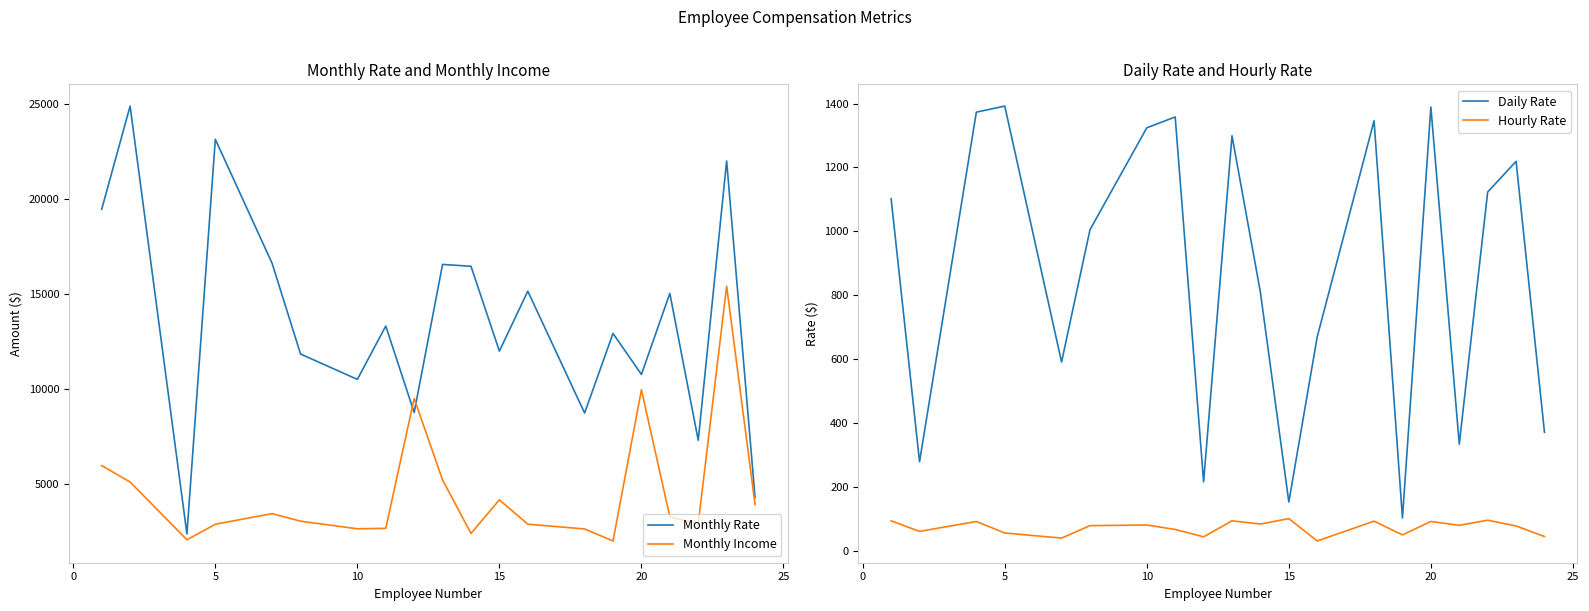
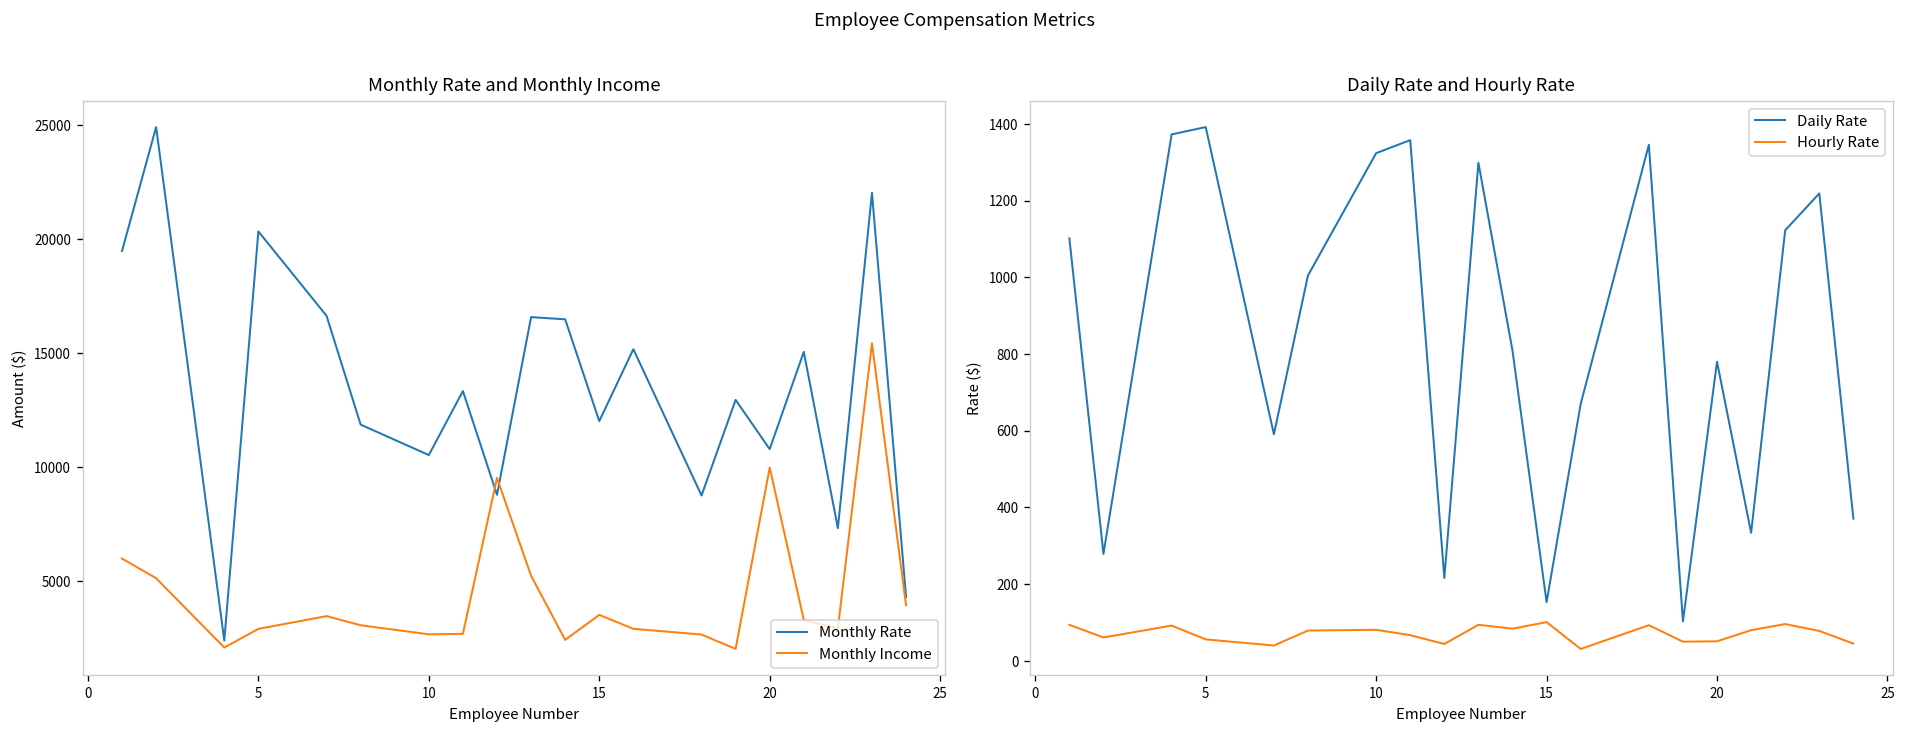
Monthly Rate and Monthly Income, Monthly Rate, 5: 23200 -> 20300
Monthly Rate and Monthly Income, Monthly Income, 15: 4200 -> 3500
Daily Rate and Hourly Rate, Daily Rate, 20: 1390 -> 780
Daily Rate and Hourly Rate, Hourly Rate, 20: 90 -> 50
